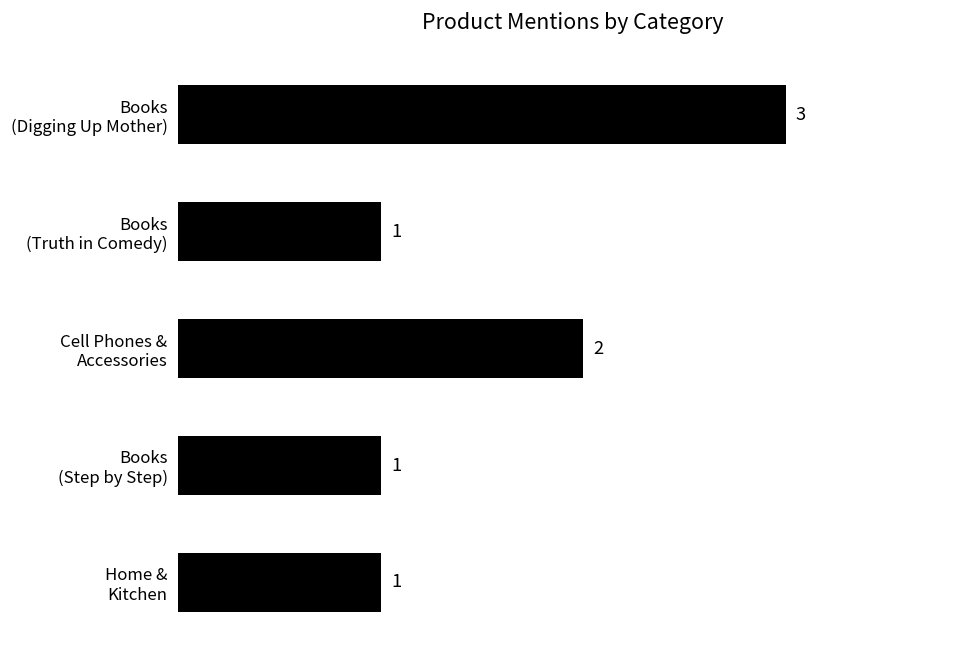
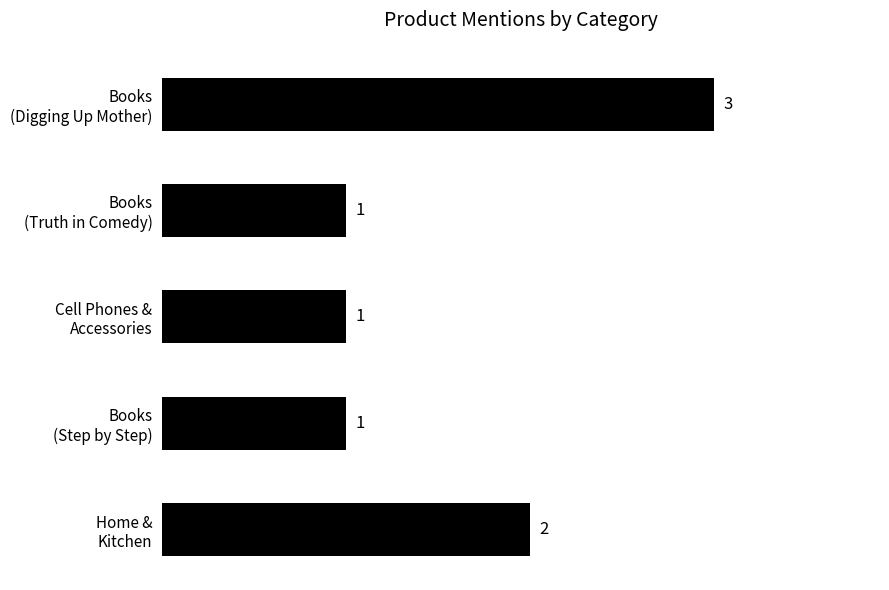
Cell Phones & Accessories: 2 -> 1
Home & Kitchen: 1 -> 2
